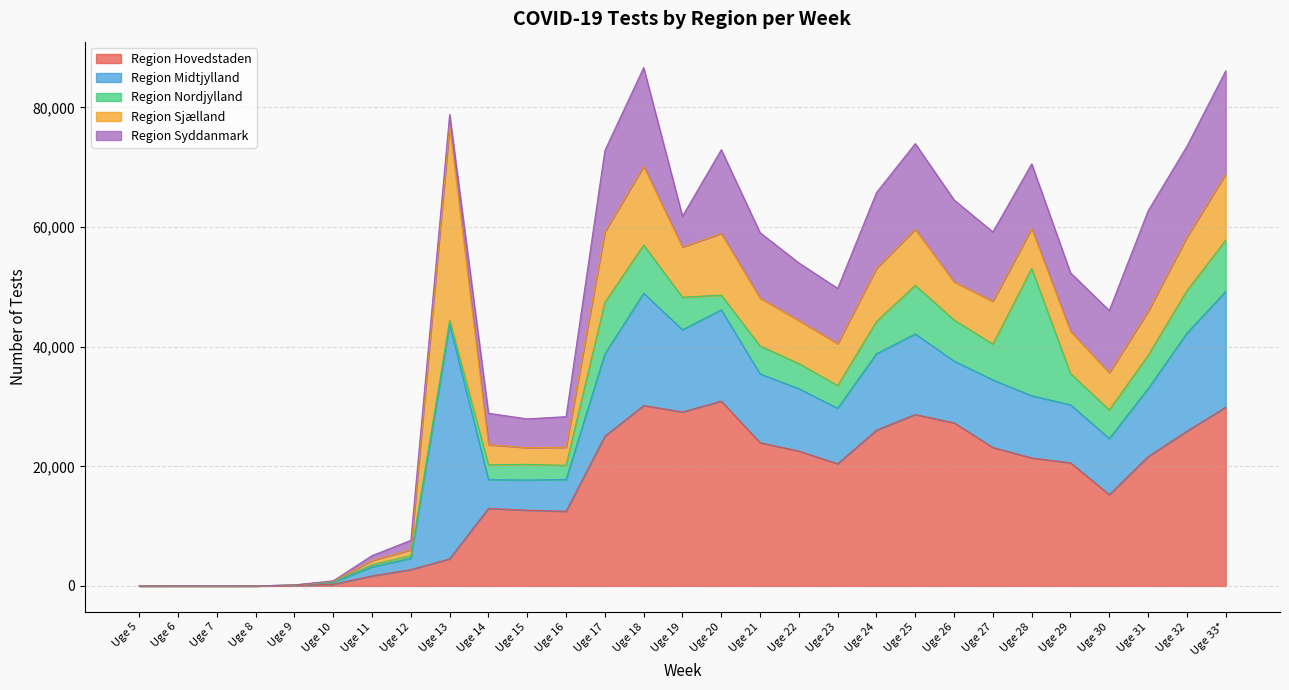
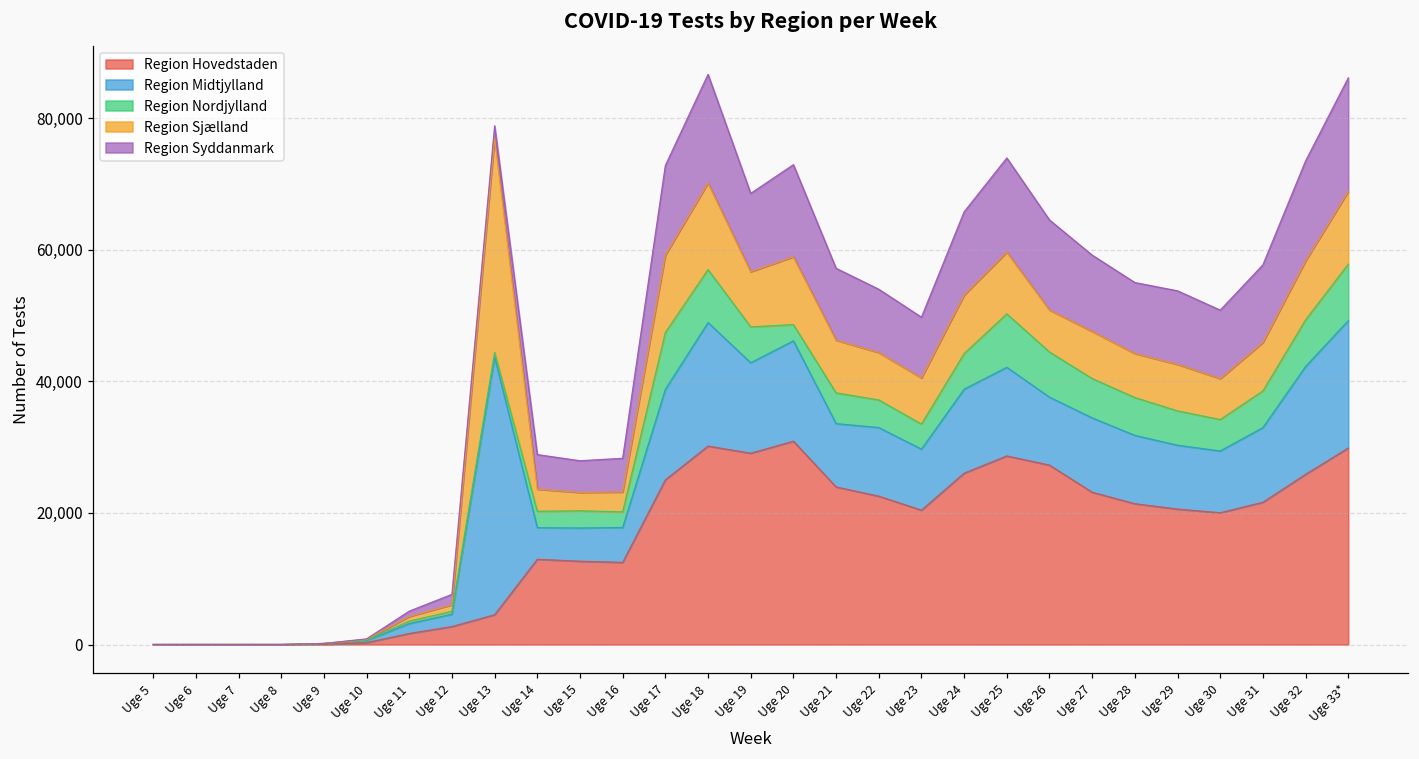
Region Syddanmark, Uge 19: 5,000 -> 12,000
Region Midtjylland, Uge 21: 12,000 -> 10,000
Region Nordjylland, Uge 28: 21,000 -> 6,000
Region Syddanmark, Uge 29: 10,000 -> 11,000
Region Hovedstaden, Uge 30: 15,000 -> 20,000
Region Syddanmark, Uge 31: 17,000 -> 12,000
